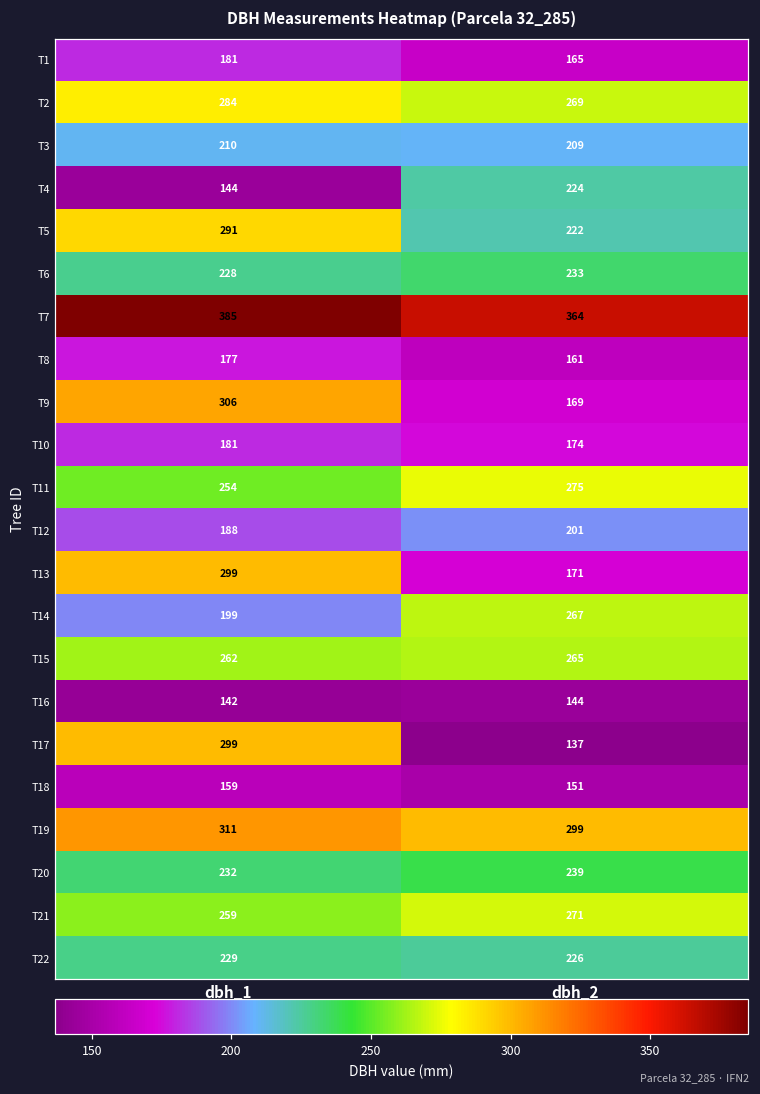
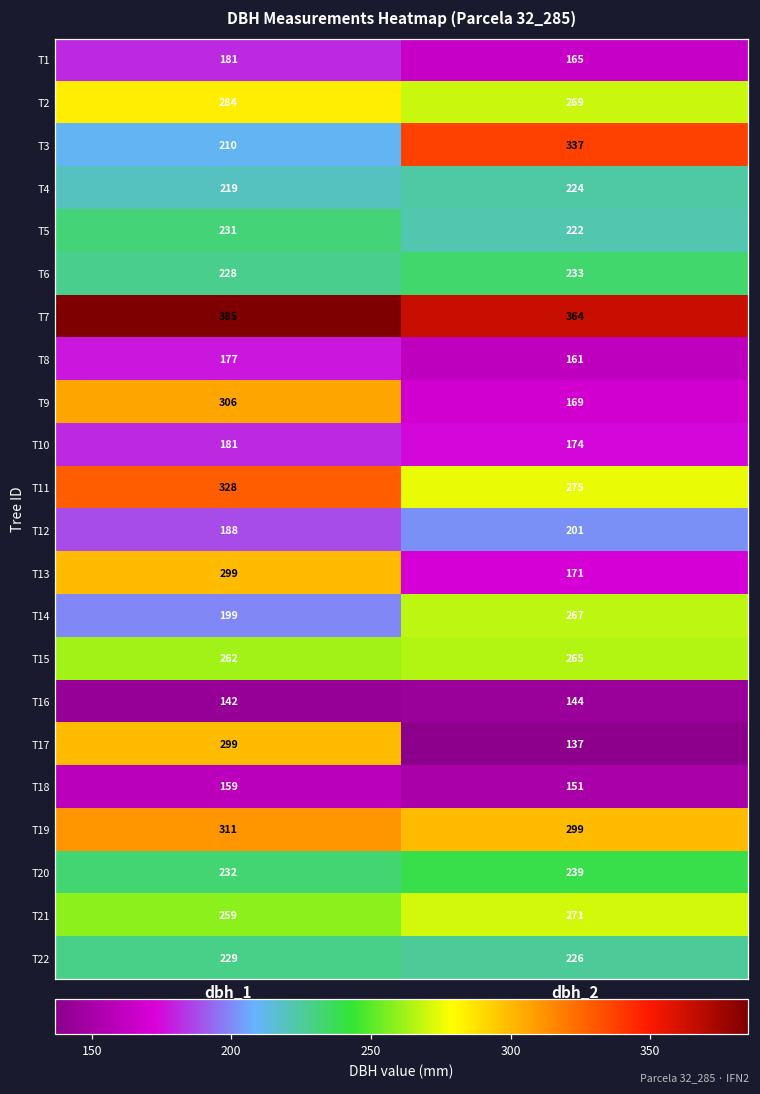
T3, dbh_2: 209 -> 337
T4, dbh_1: 144 -> 219
T5, dbh_1: 291 -> 231
T11, dbh_1: 254 -> 328
